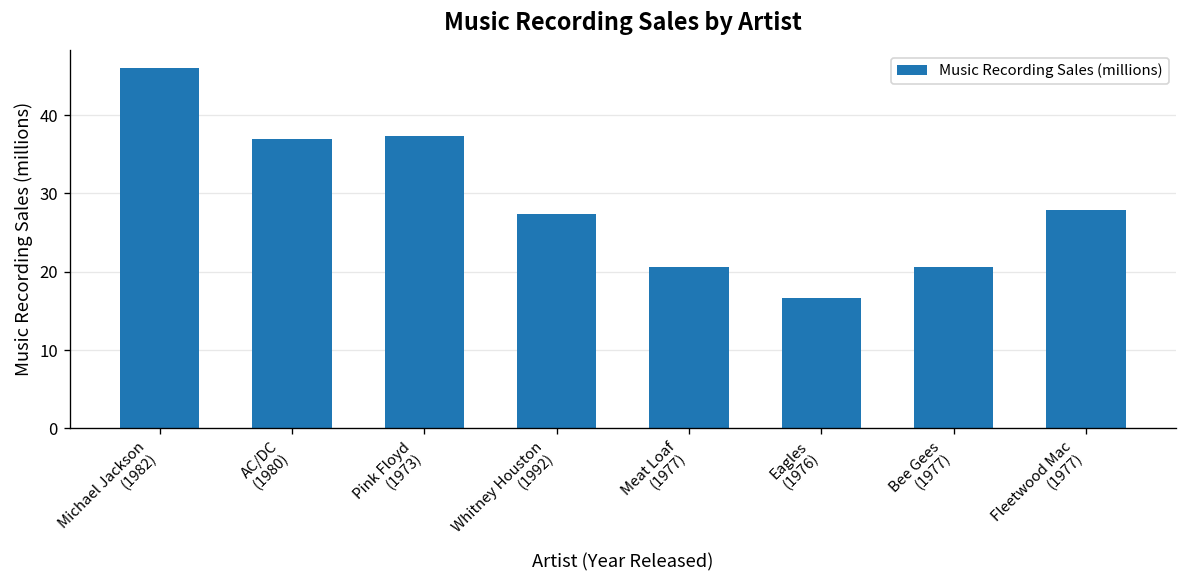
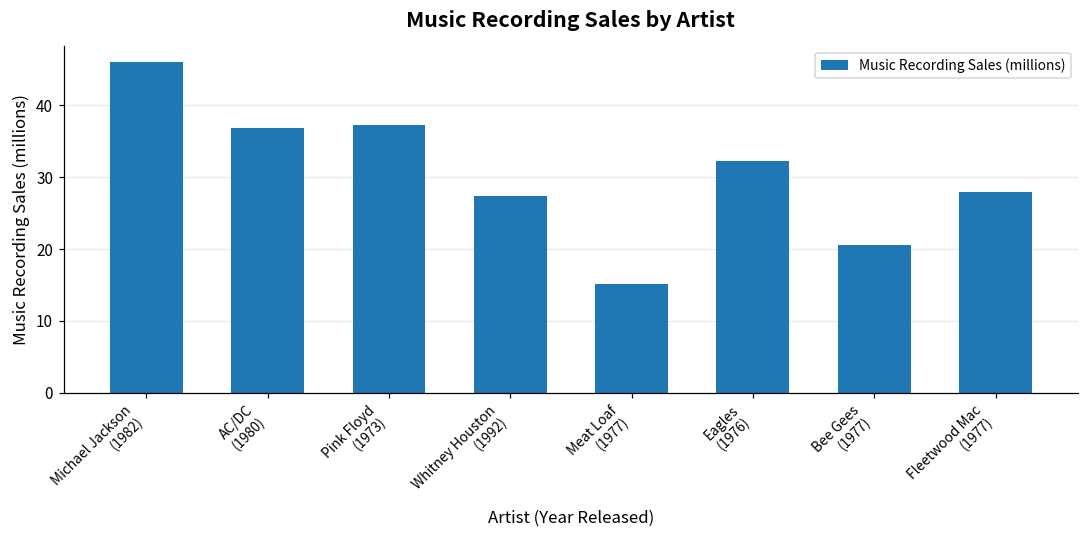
Meat Loaf (1977): 21 -> 15
Eagles (1976): 17 -> 32
